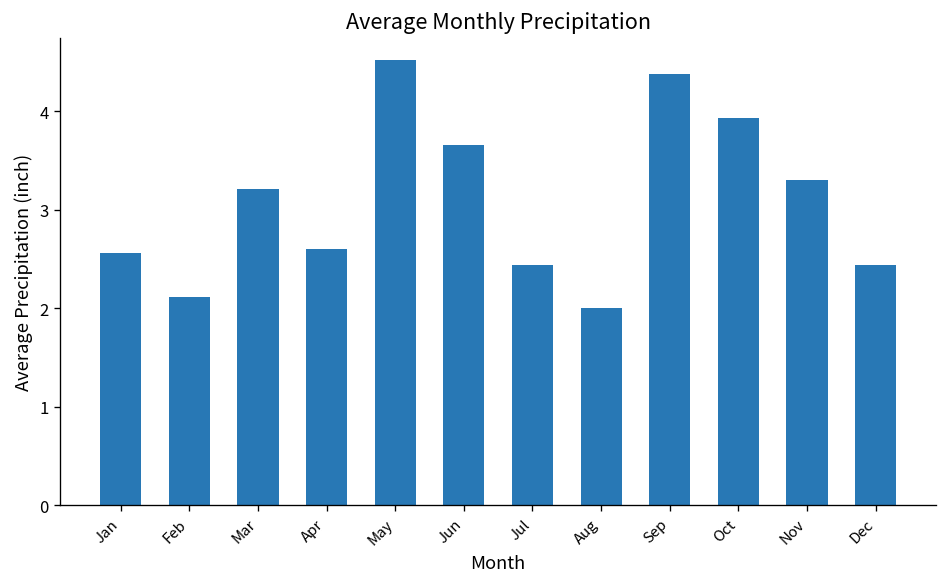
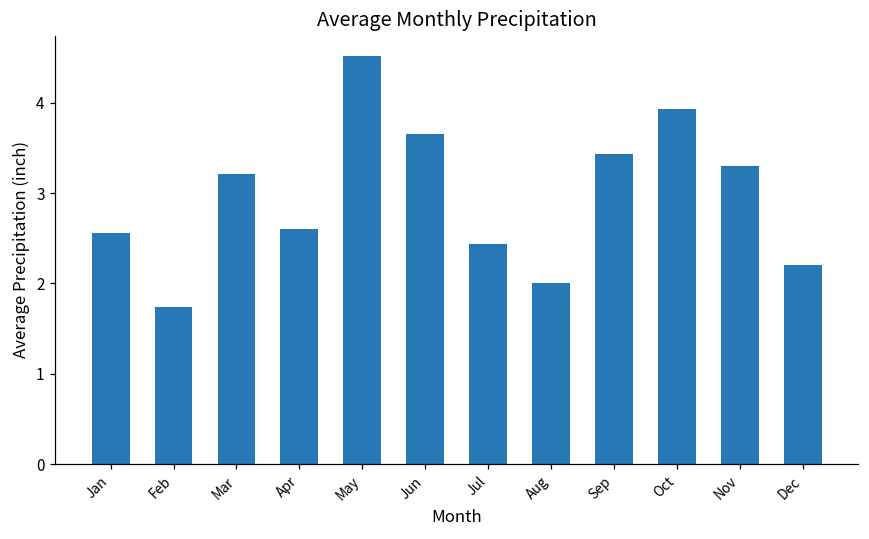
Feb: 2.1 -> 1.7
Sep: 4.4 -> 3.4
Dec: 2.4 -> 2.2
